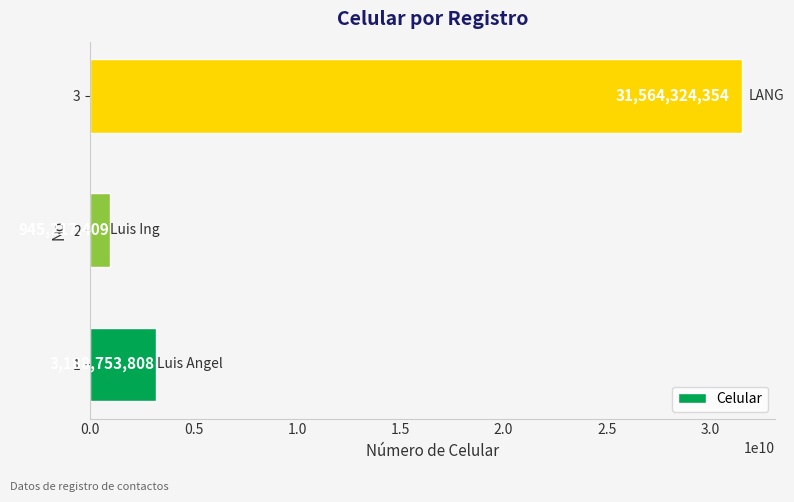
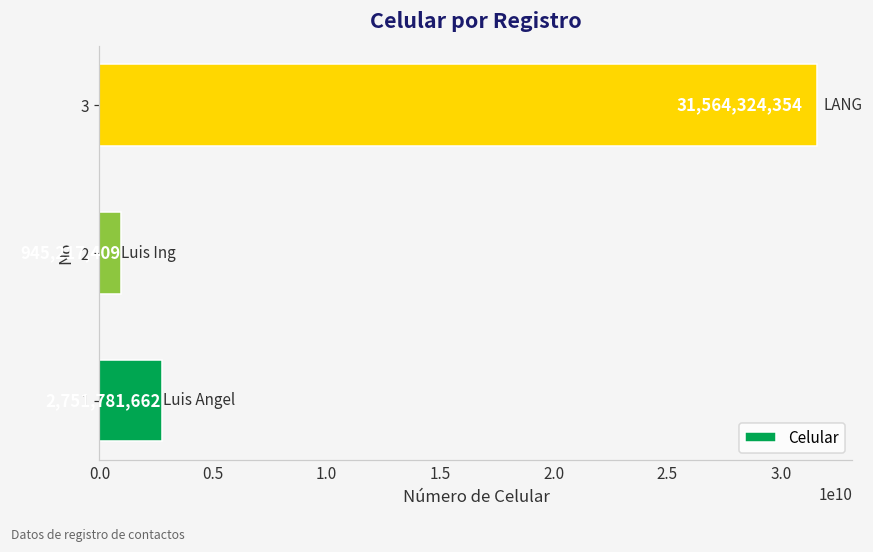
1: 3200000000 -> 2800000000
